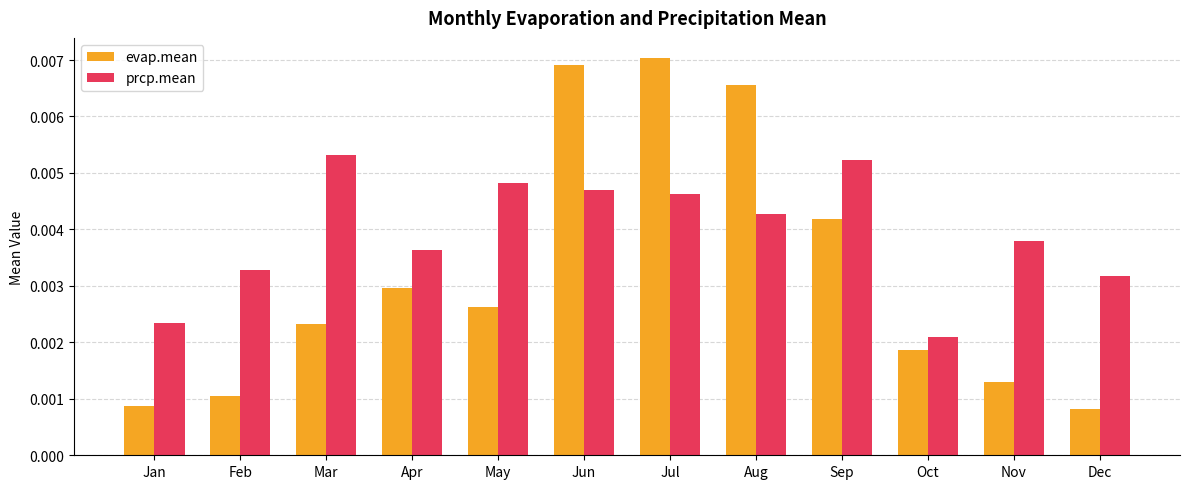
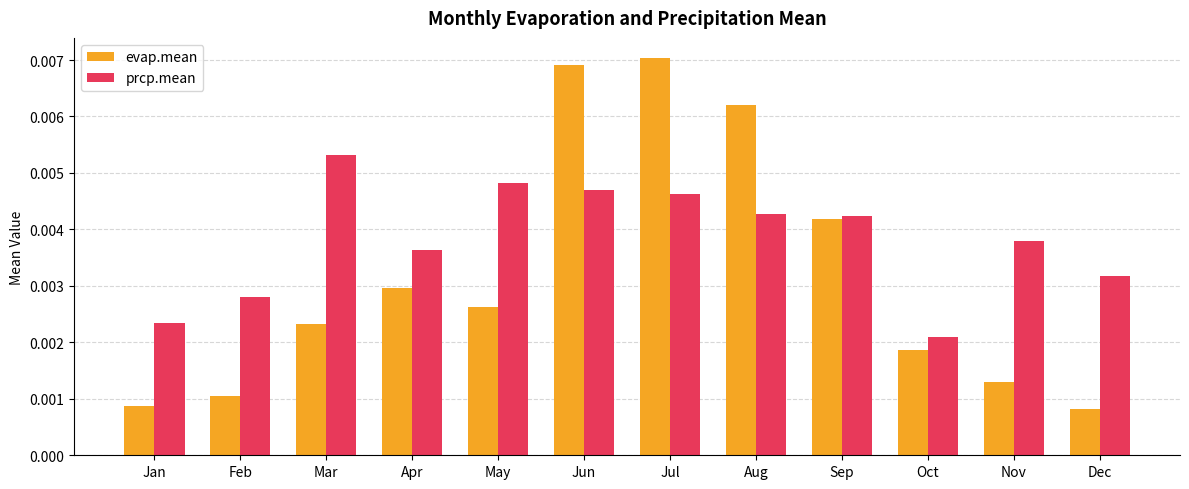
prcp.mean, Feb: 0.0033 -> 0.0028
evap.mean, Aug: 0.0066 -> 0.0062
prcp.mean, Sep: 0.0052 -> 0.0042
